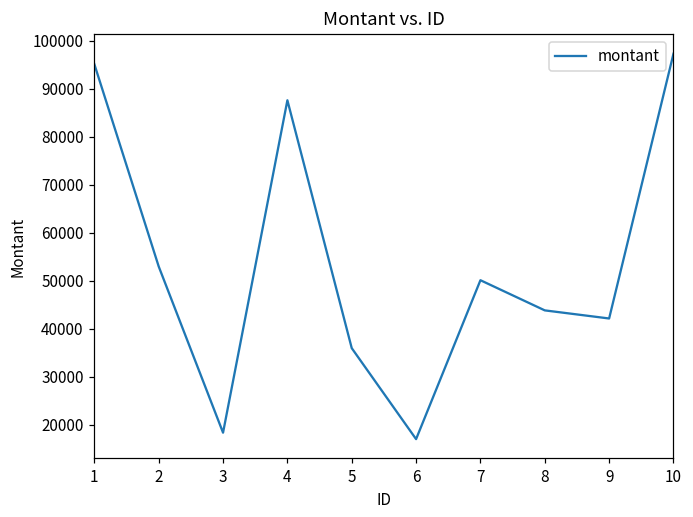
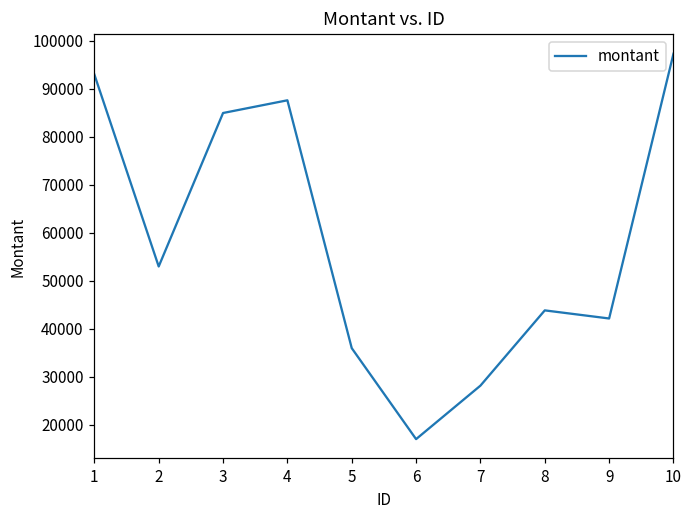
1: 95000 -> 93000
3: 18000 -> 85000
7: 50000 -> 28000
